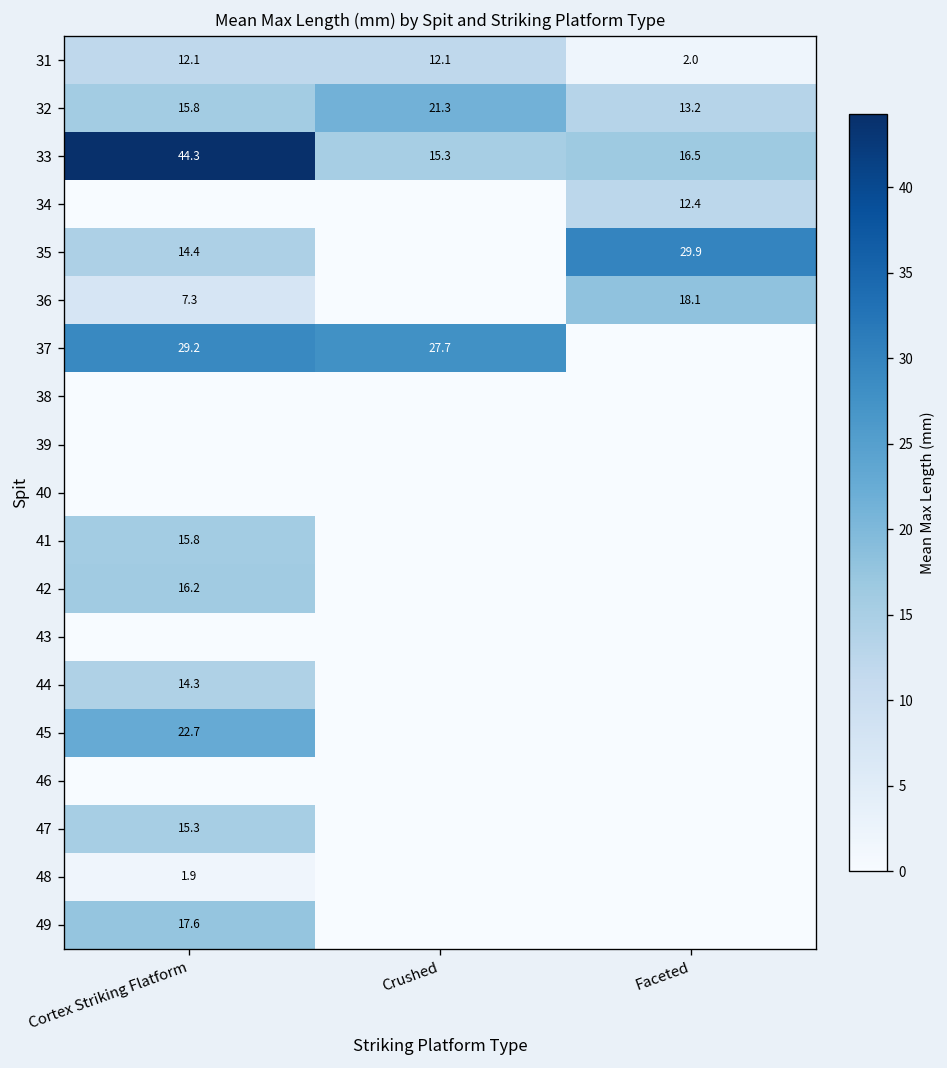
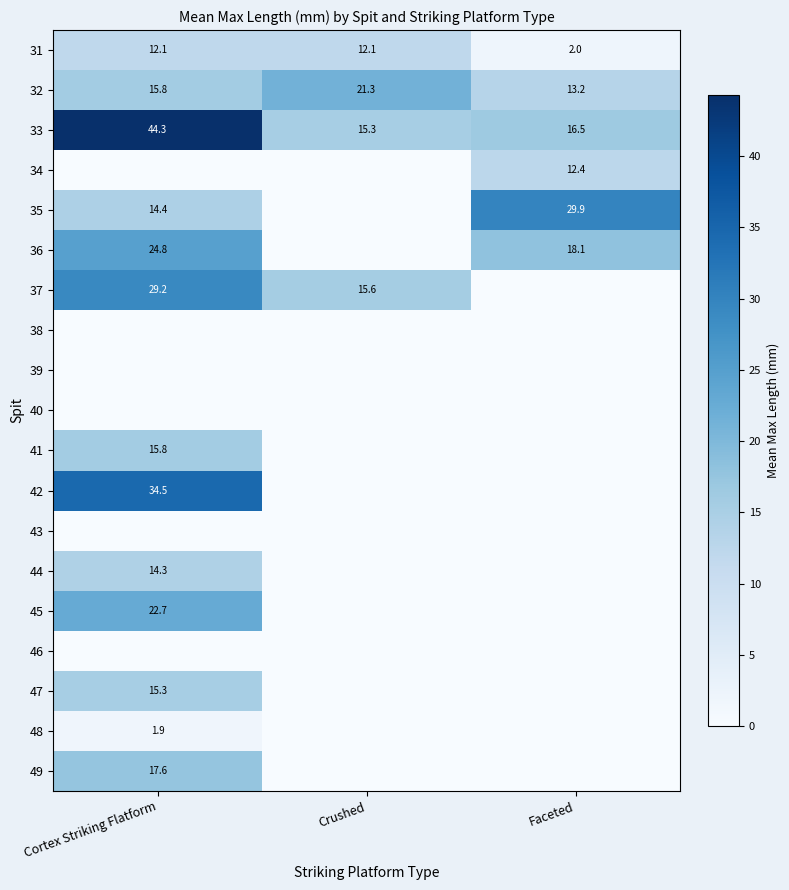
36, Cortex Striking Flatform: 7.3 -> 24.8
37, Crushed: 27.7 -> 15.6
42, Cortex Striking Flatform: 16.2 -> 34.5
